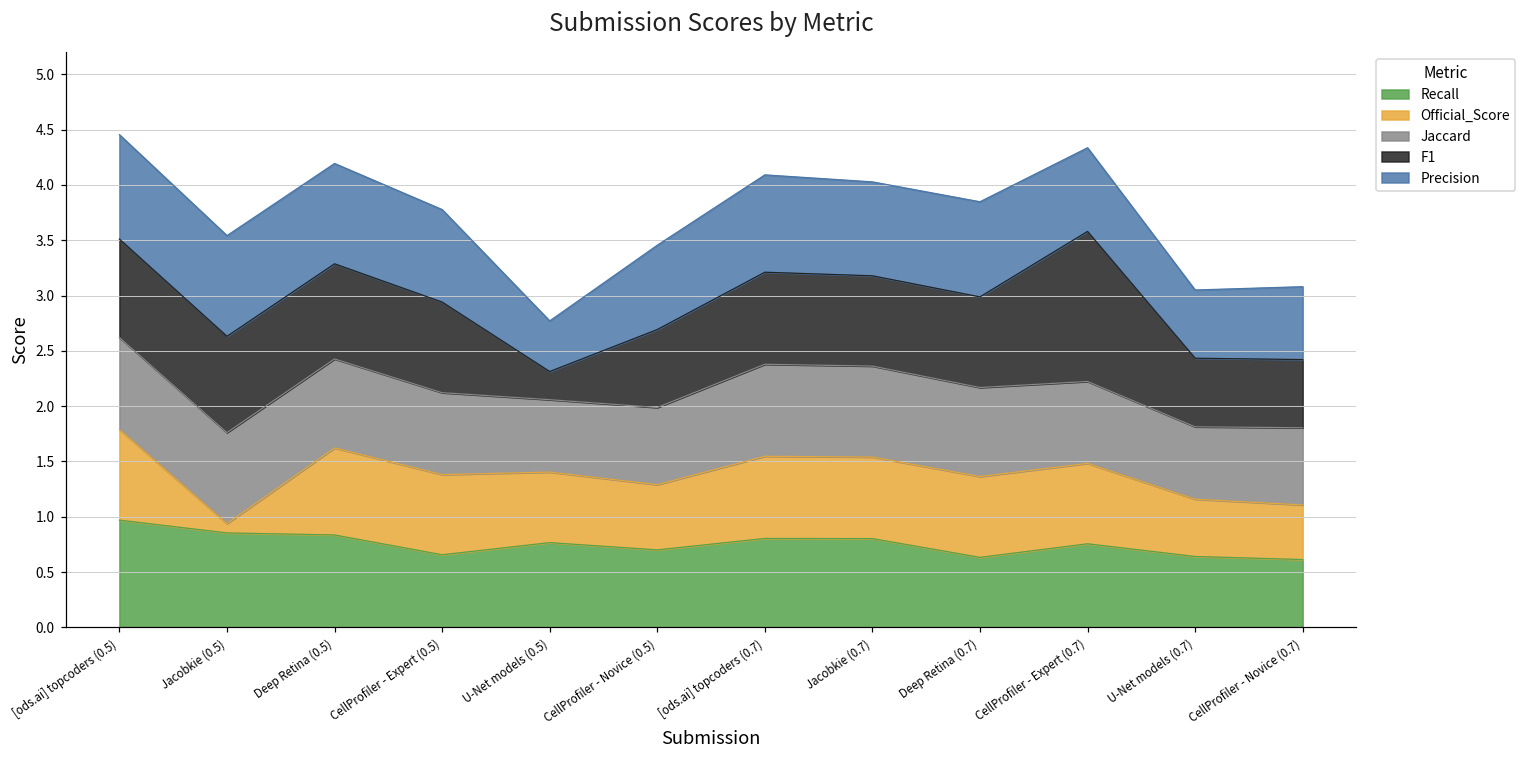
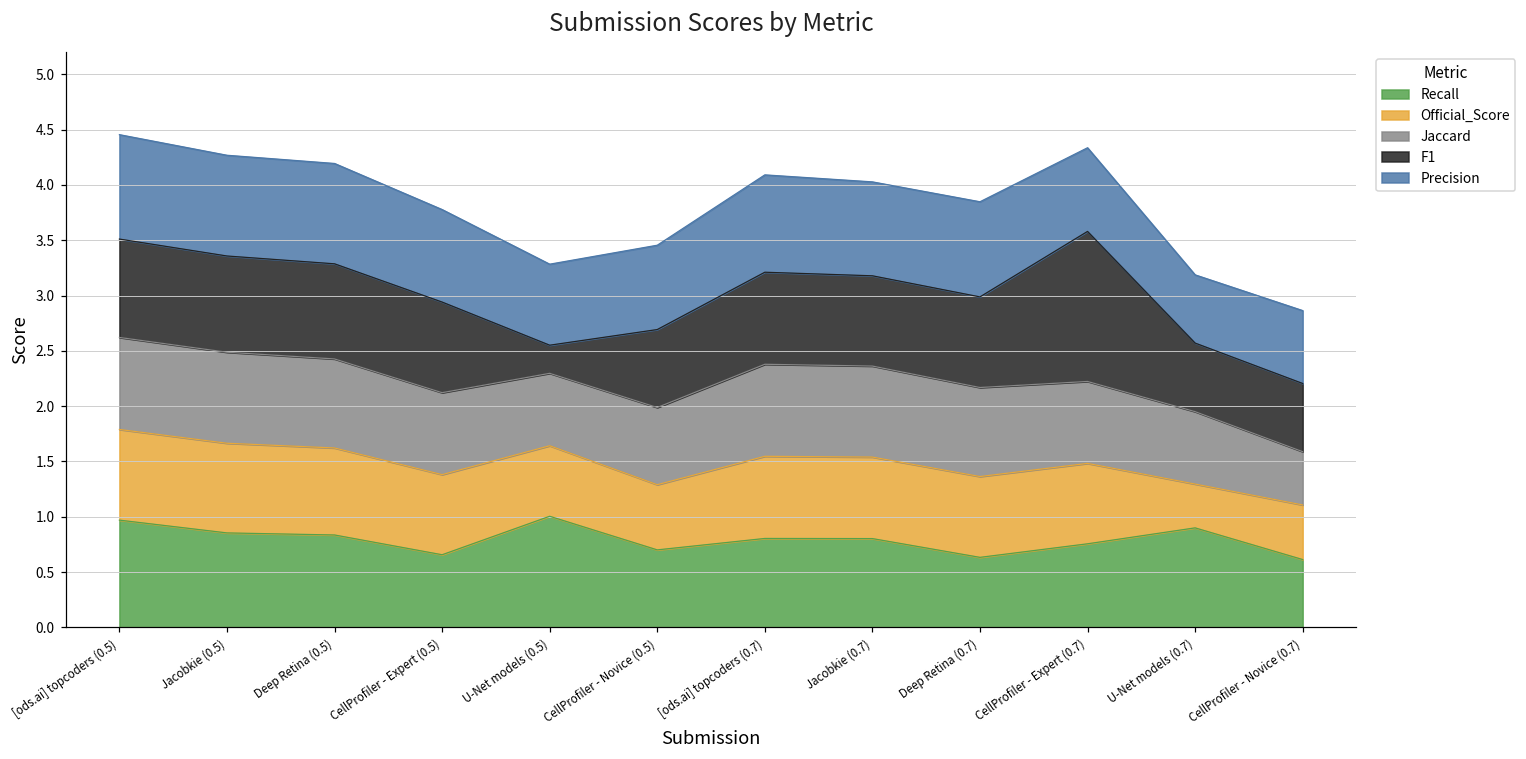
Official_Score, Jacobkie (0.5): 0.08 -> 0.81
Recall, U-Net models (0.5): 0.77 -> 1.00
Precision, U-Net models (0.5): 0.46 -> 0.73
Recall, U-Net models (0.7): 0.64 -> 0.90
Official_Score, U-Net models (0.7): 0.52 -> 0.40
Jaccard, CellProfiler - Novice (0.7): 0.70 -> 0.48
